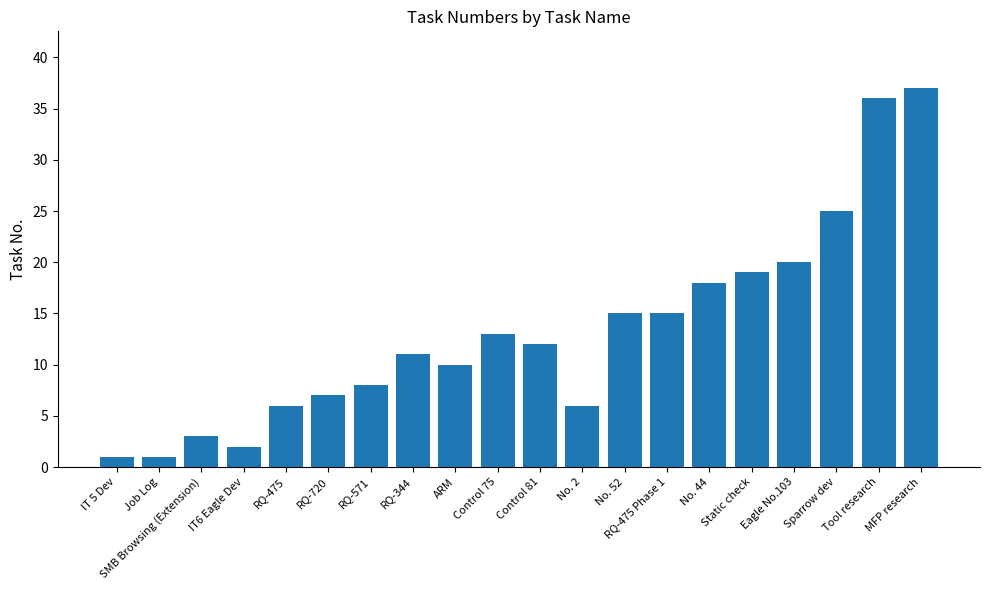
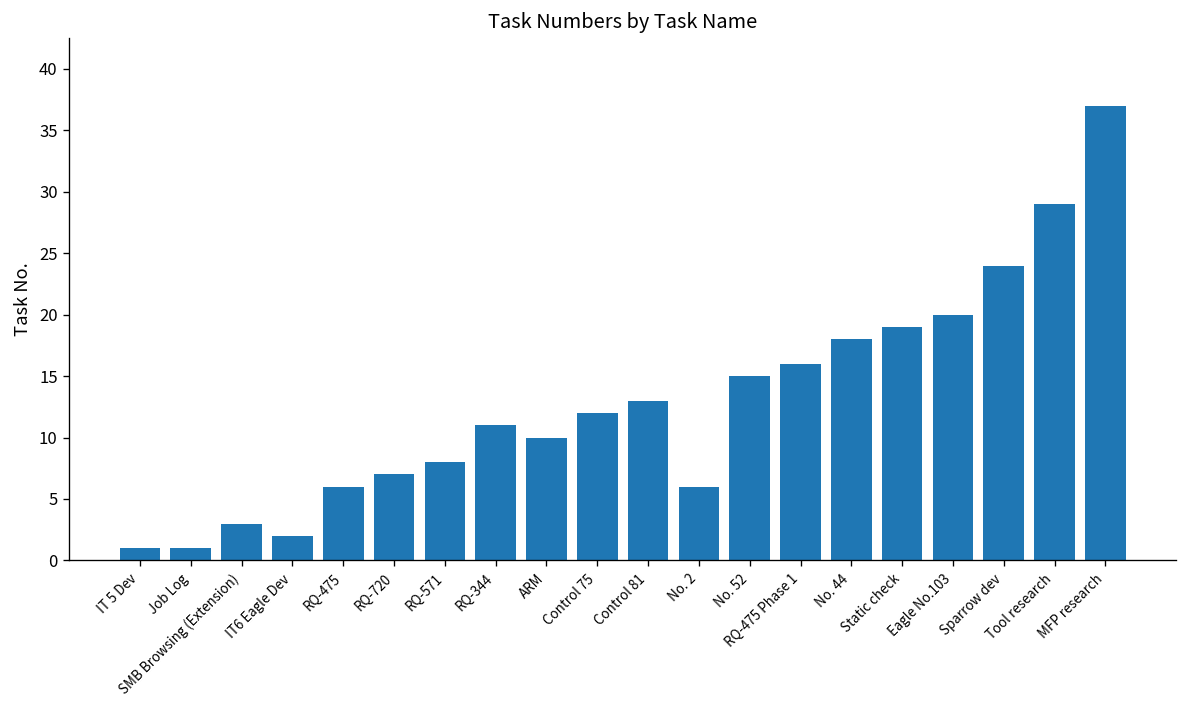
Control 75: 13 -> 12
Control 81: 12 -> 13
RQ-475 Phase 1: 15 -> 16
Sparrow dev: 25 -> 24
Tool research: 36 -> 29
